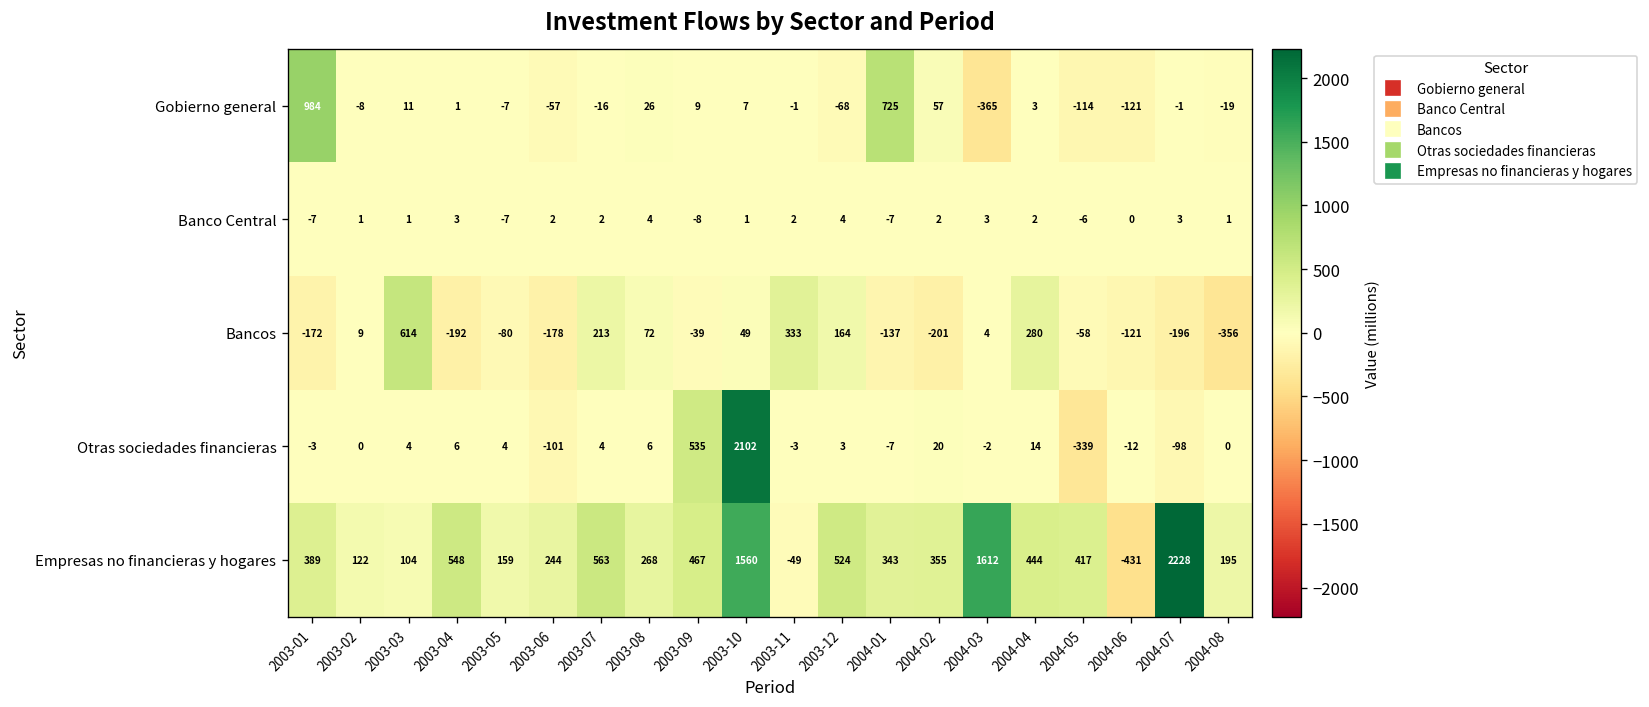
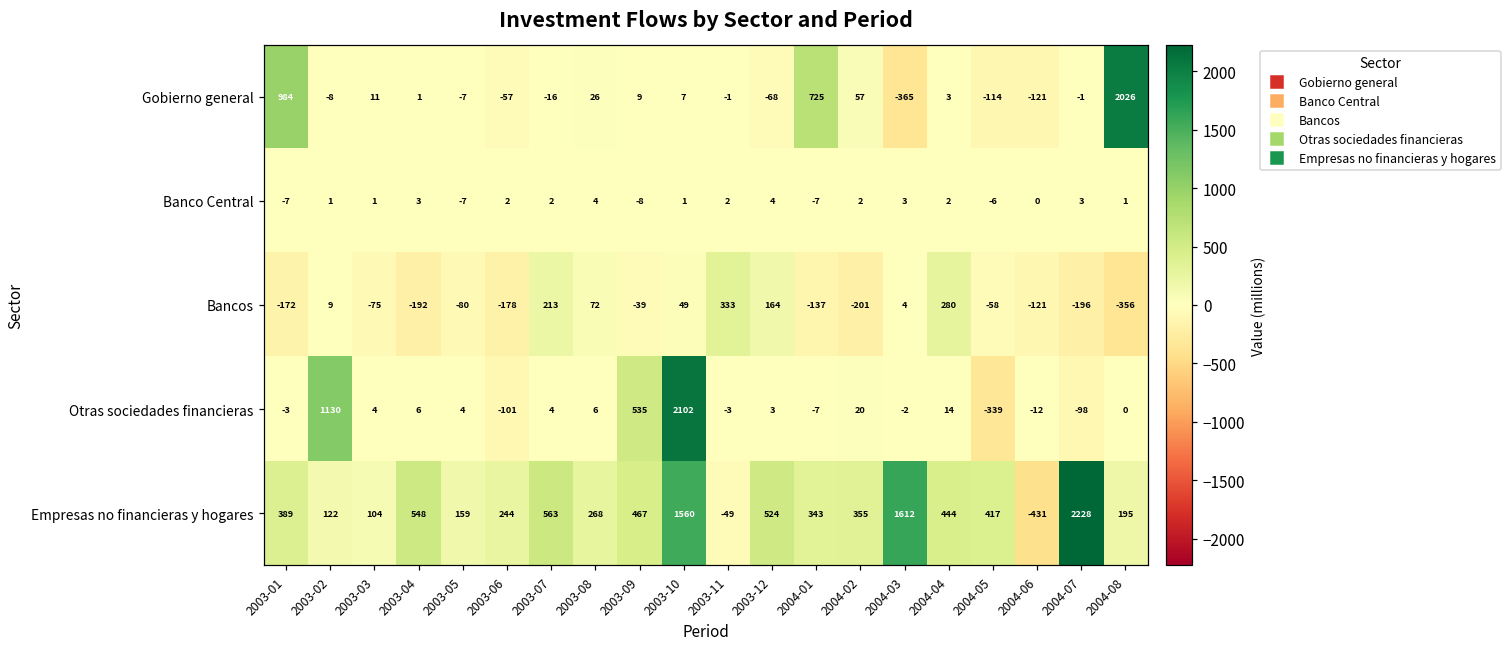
Gobierno general, 2004-08: -19 -> 2026
Bancos, 2003-03: 614 -> -75
Otras sociedades financieras, 2003-02: 0 -> 1130
